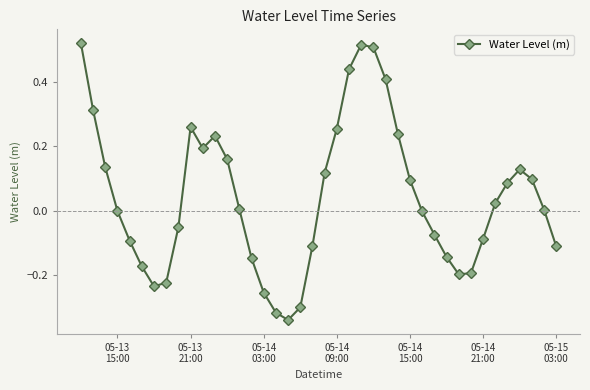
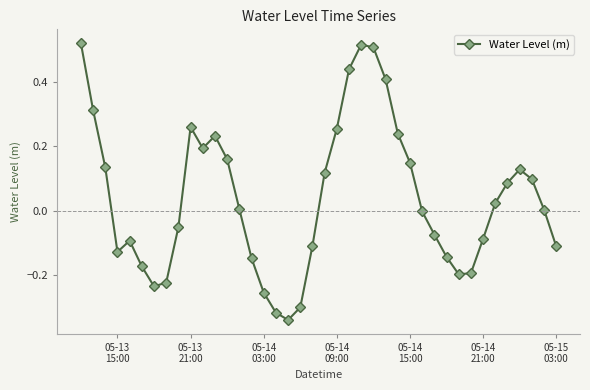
05-13 15:00: 0.00 -> -0.13
05-14 15:00: 0.10 -> 0.15
